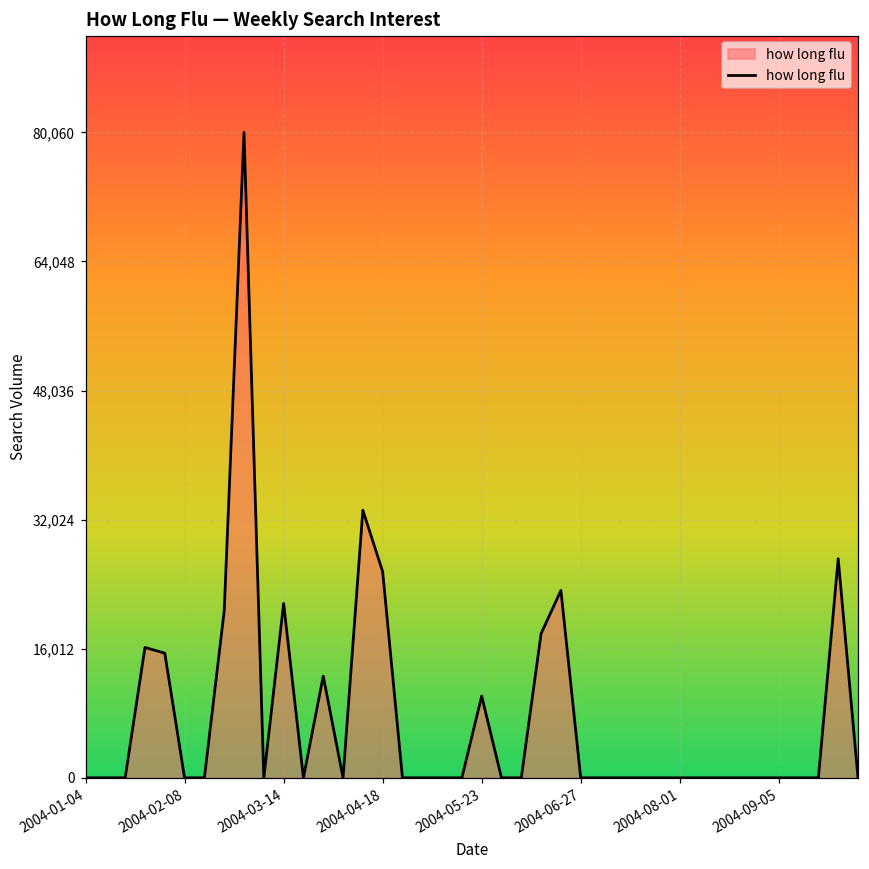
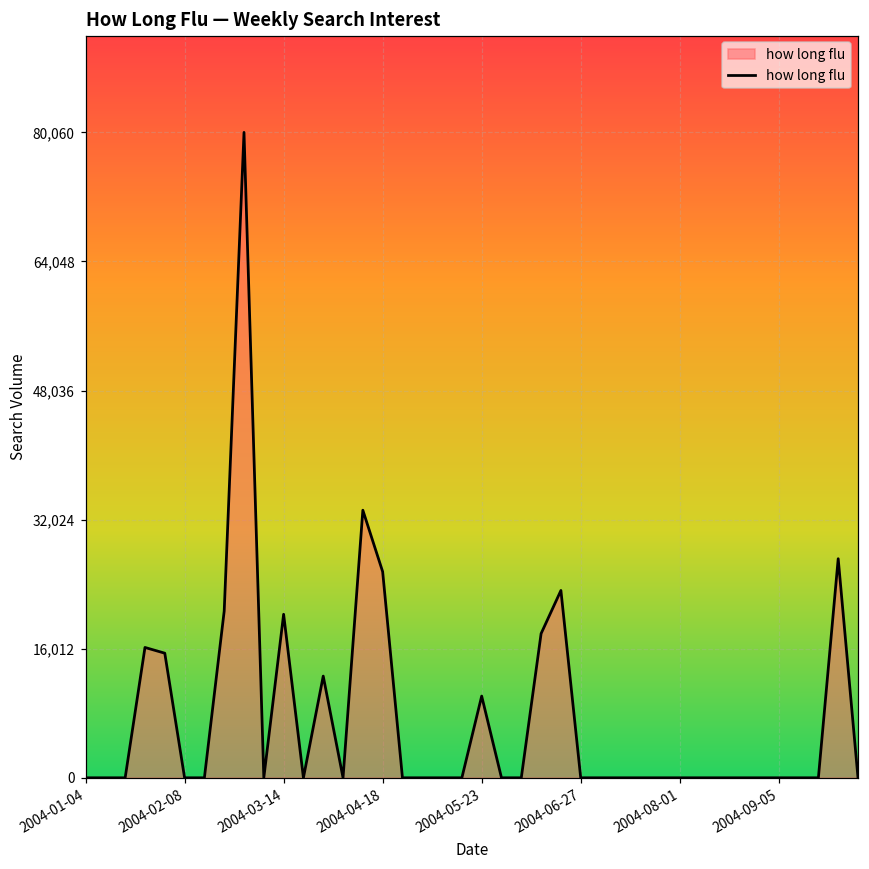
2004-03-14: 22,000 -> 20,000
